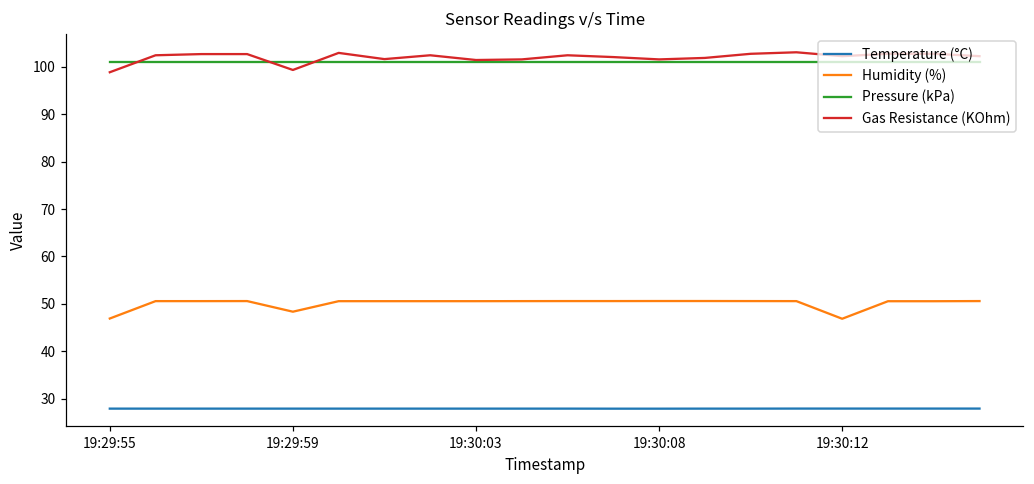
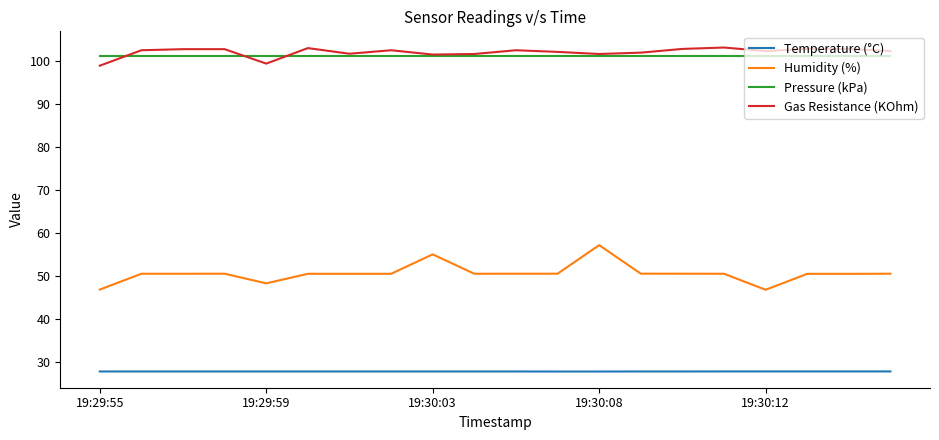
Humidity (%), 19:30:03: 51 -> 55
Humidity (%), 19:30:08: 51 -> 57
